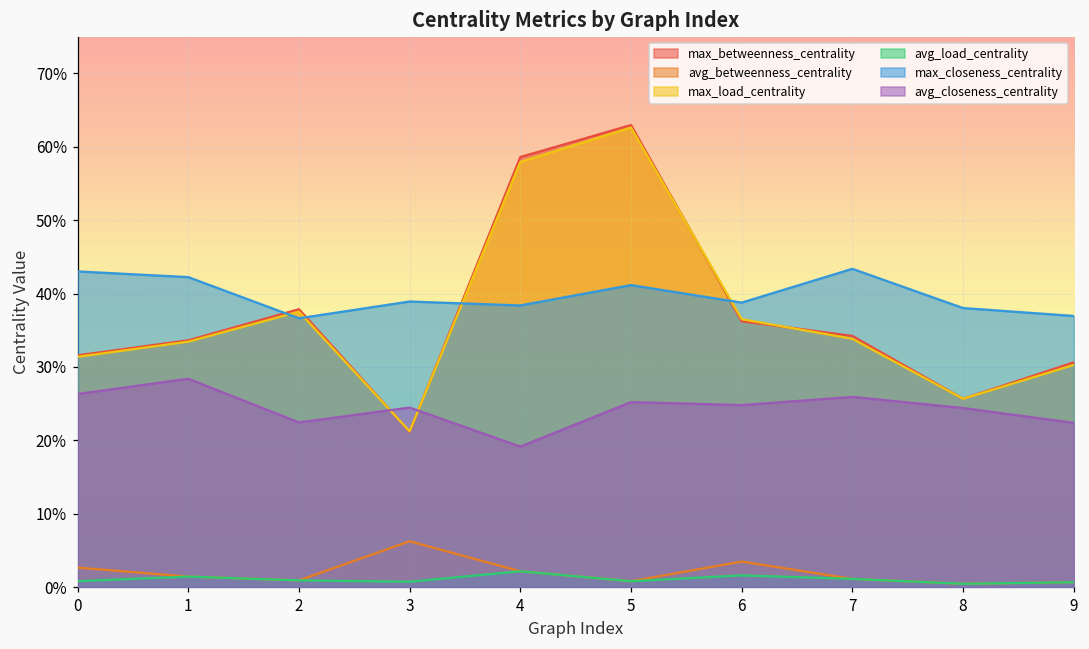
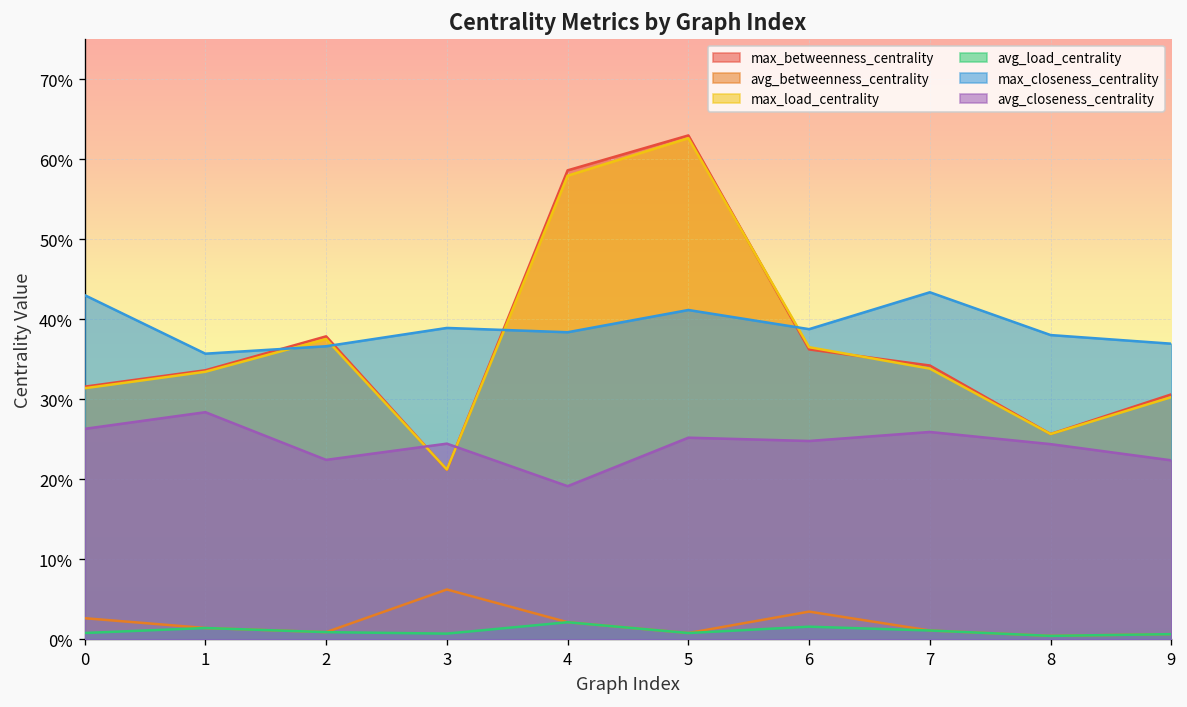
max_closeness_centrality, 1: 42% -> 36%
